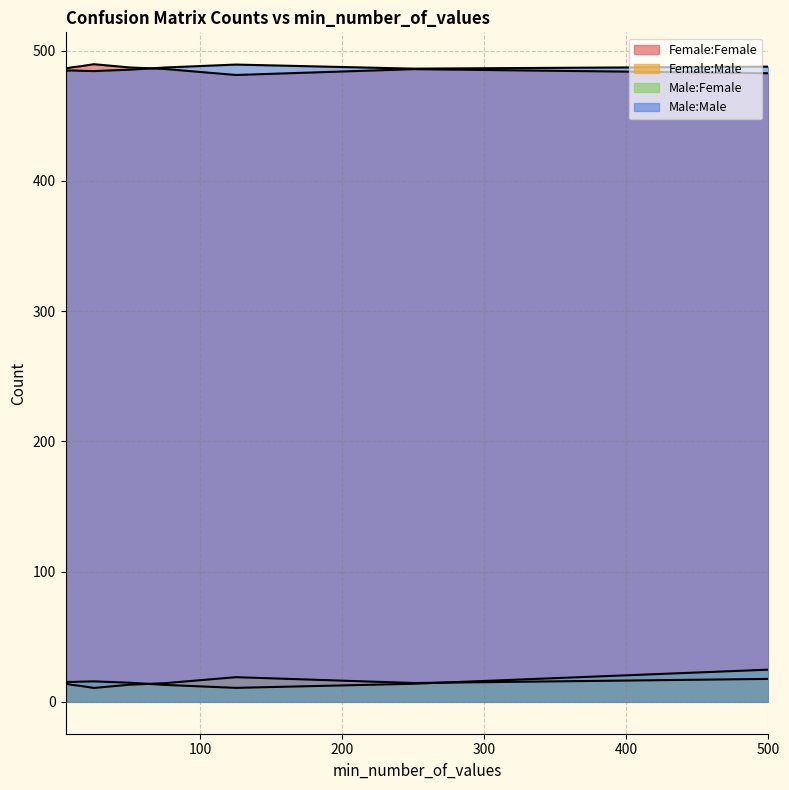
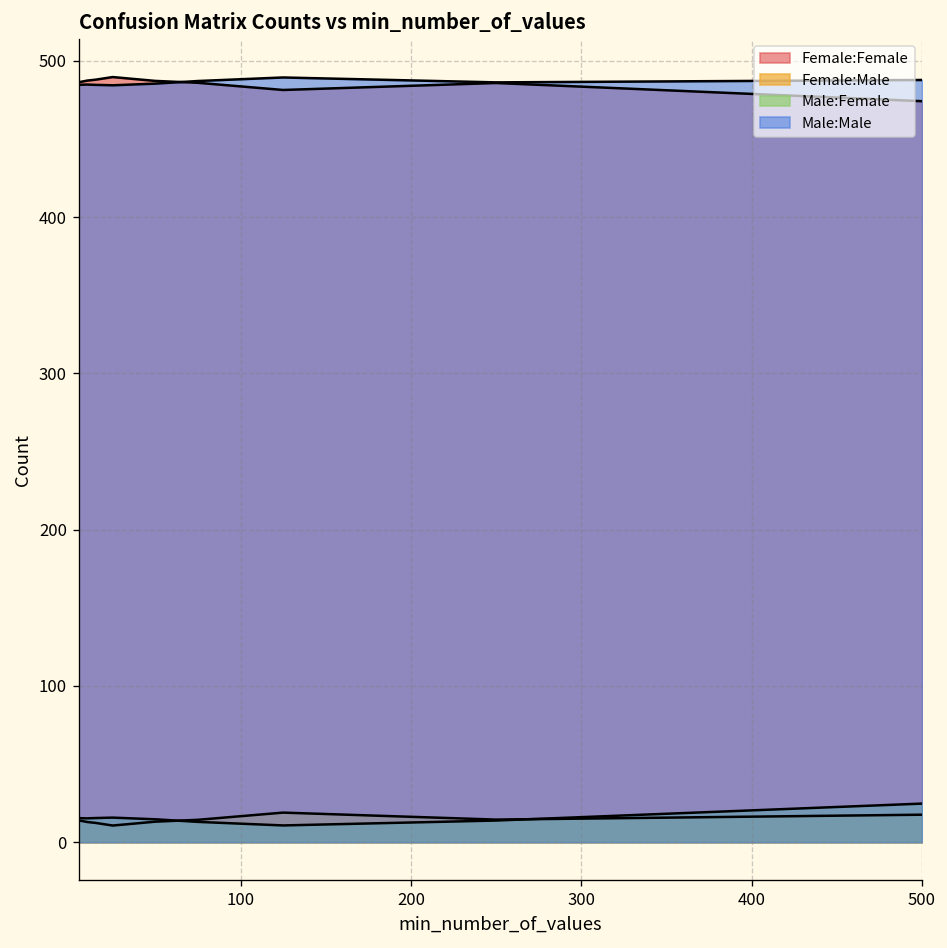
Female:Female, 500: 483 -> 474
